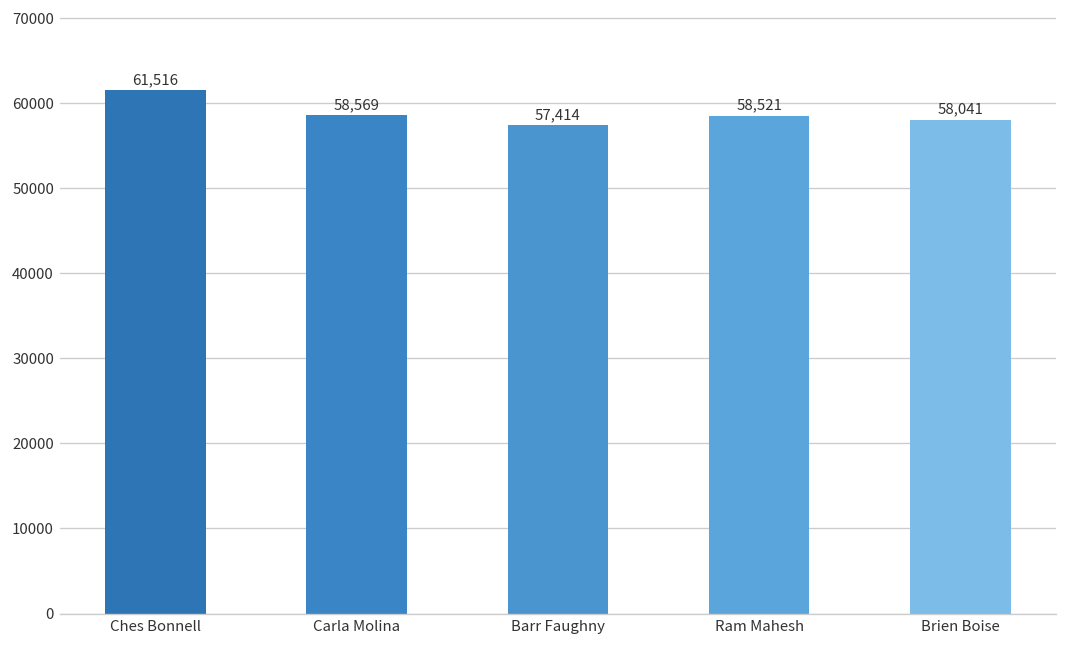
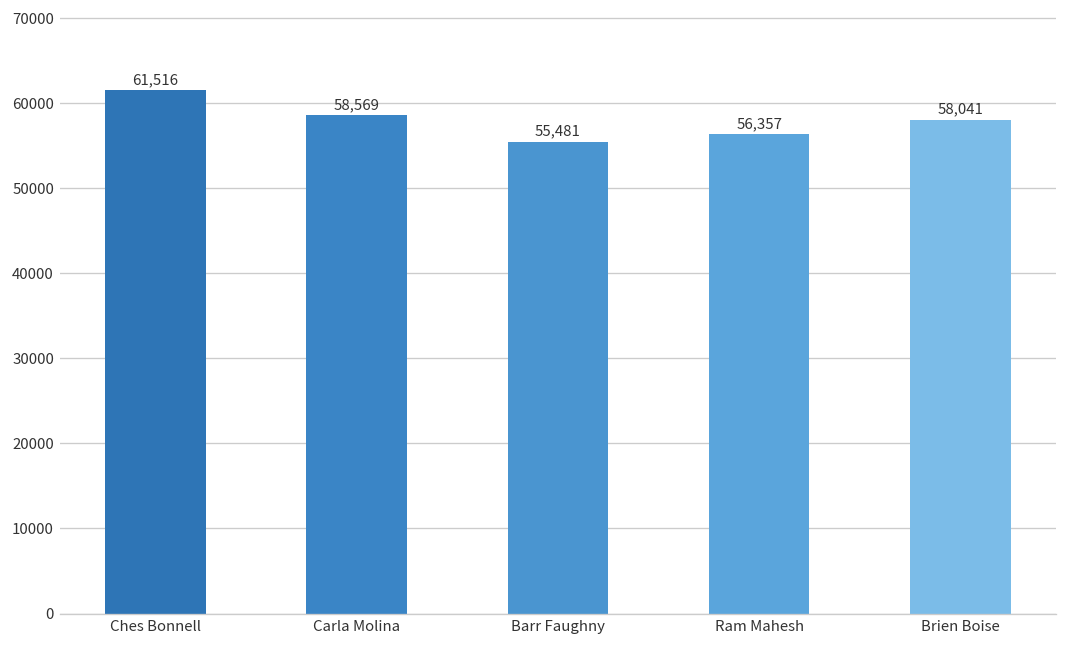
Barr Faughny: 57,414 -> 55,481
Ram Mahesh: 58,521 -> 56,357
